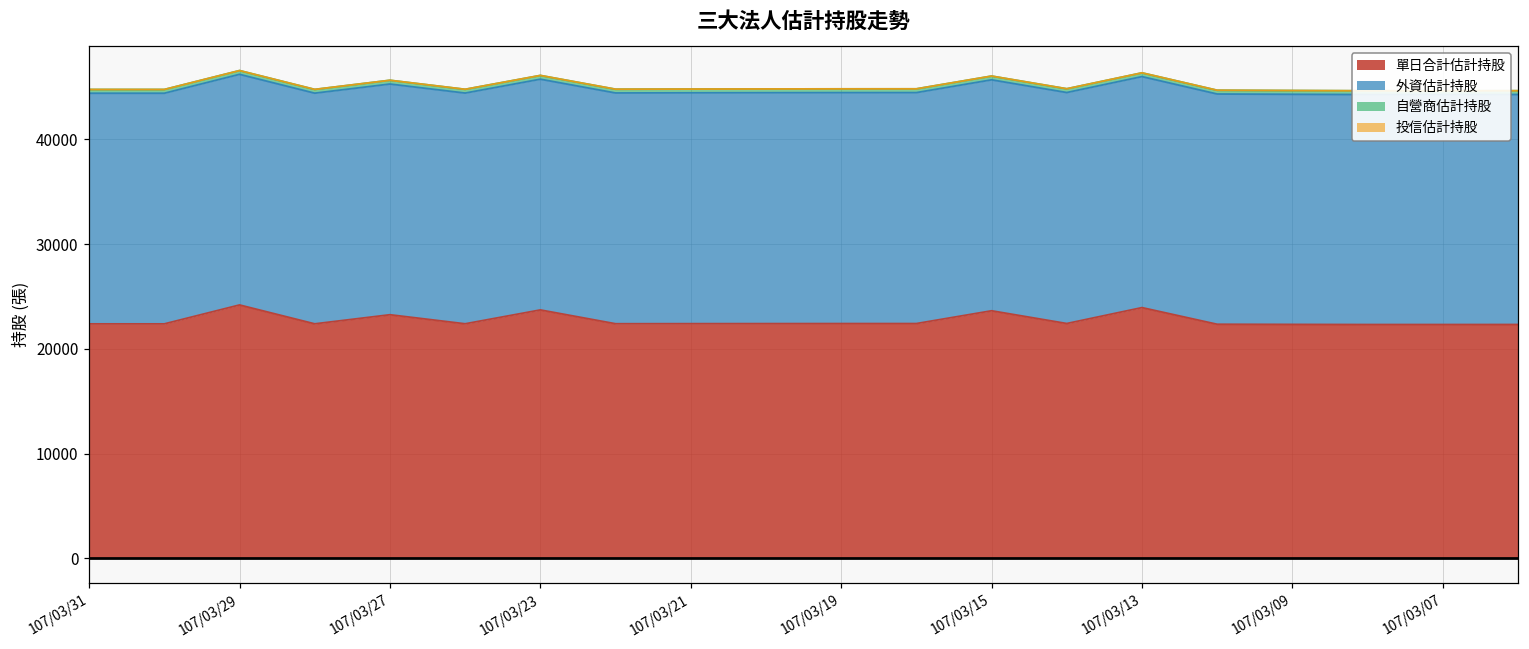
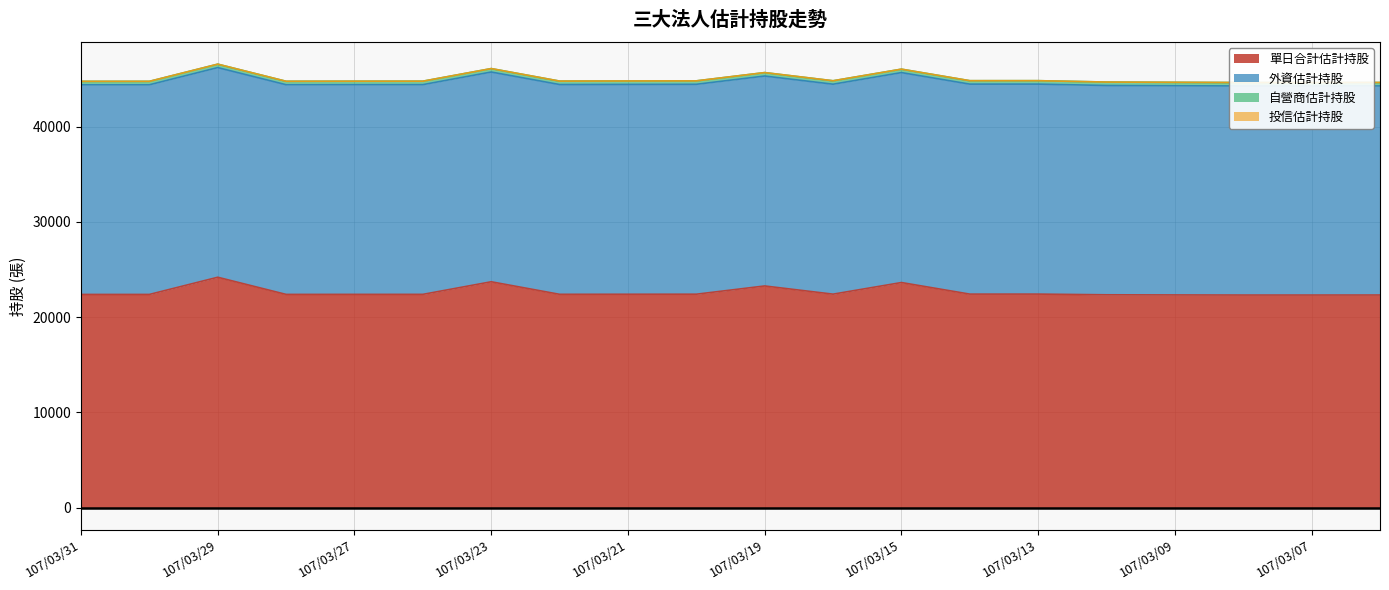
單日合計估計持股, 107/03/27: 23000 -> 22000
單日合計估計持股, 107/03/19: 22000 -> 23000
單日合計估計持股, 107/03/13: 24000 -> 22000
